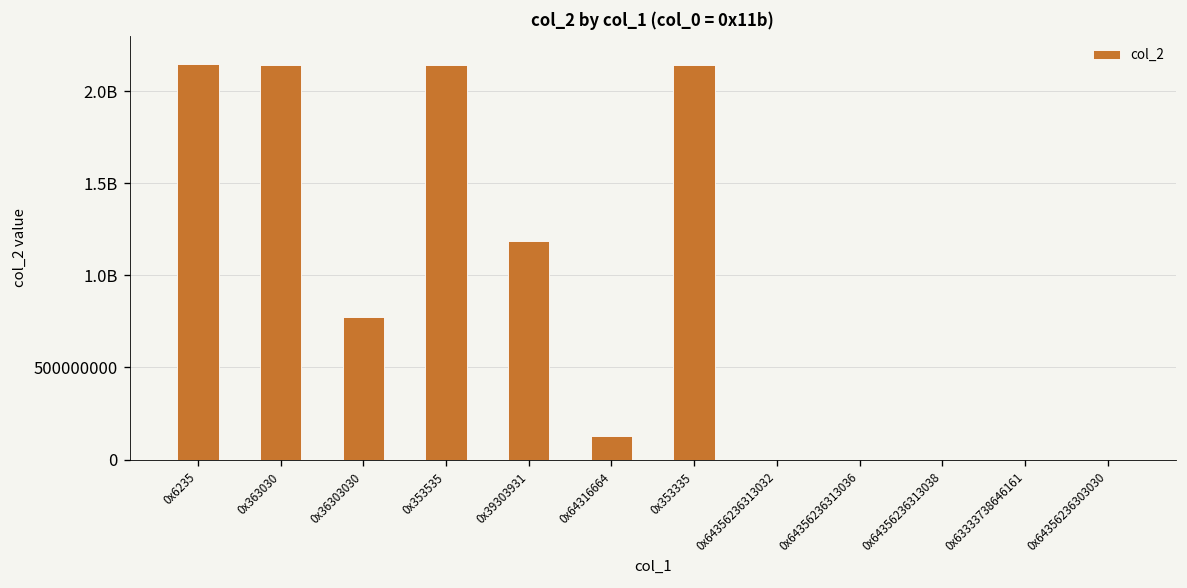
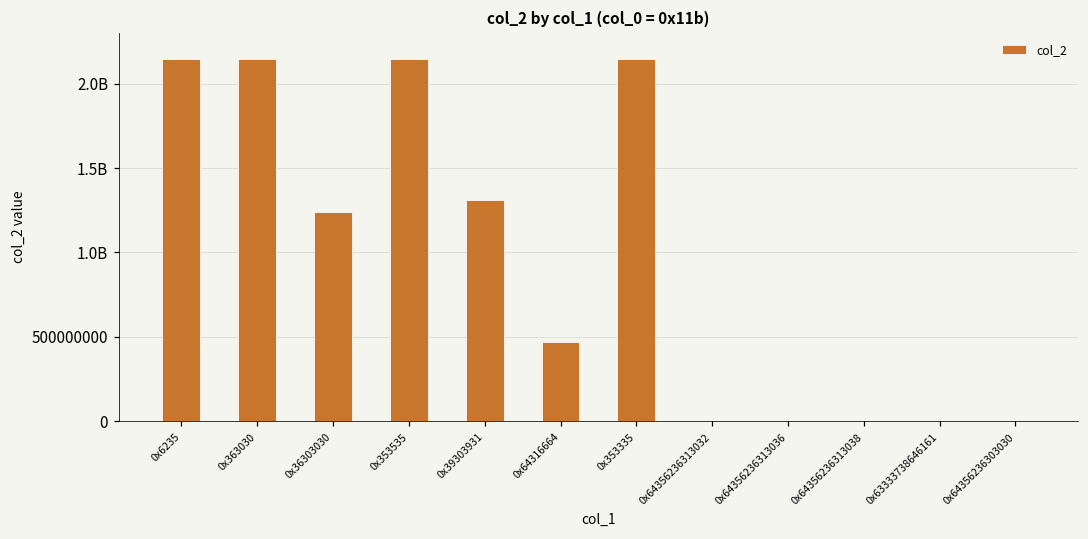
0x36303030: 770000000 -> 1240000000
0x39303931: 1190000000 -> 1310000000
0x64316664: 130000000 -> 470000000
